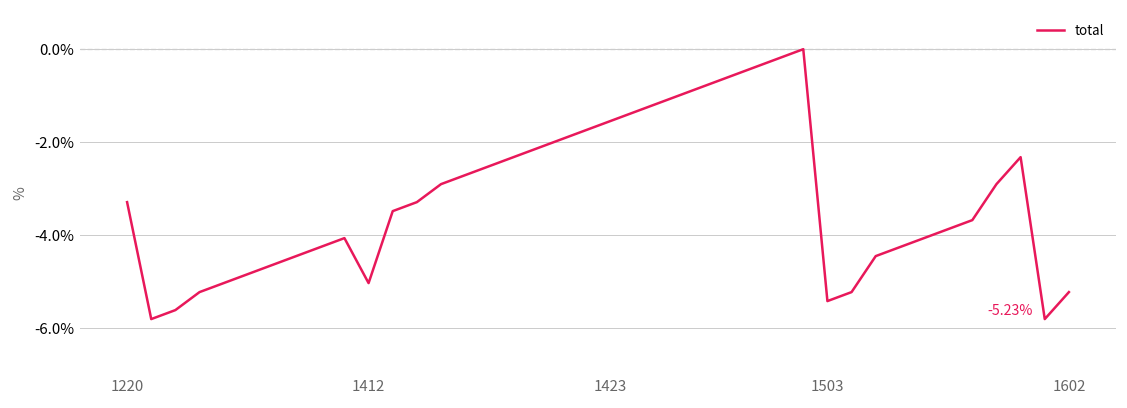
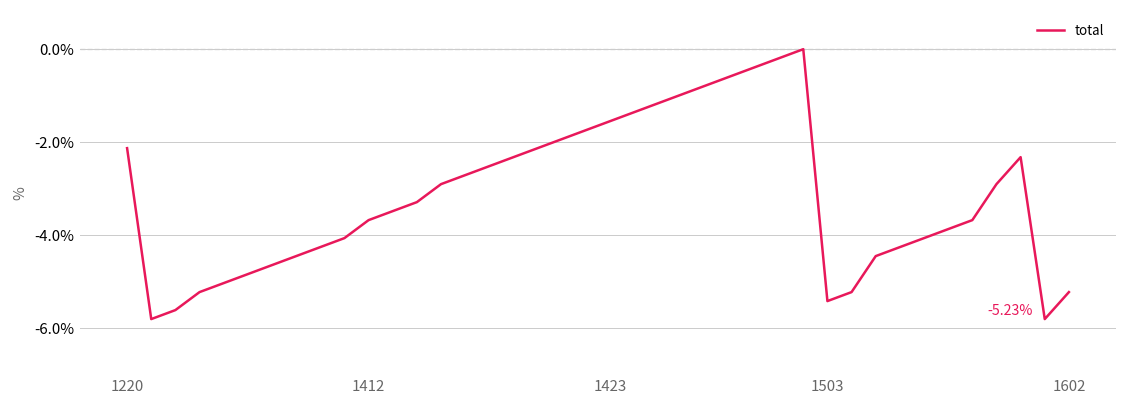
1220: -3.3% -> -2.1%
1412: -5.0% -> -3.7%
